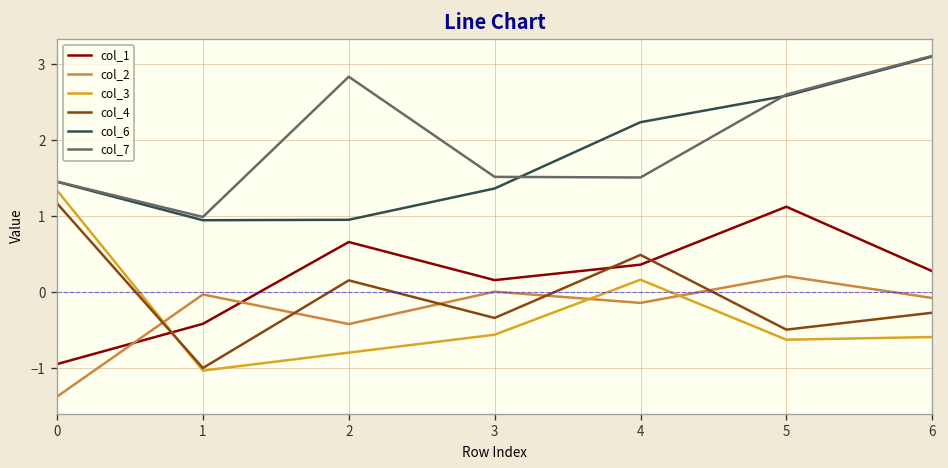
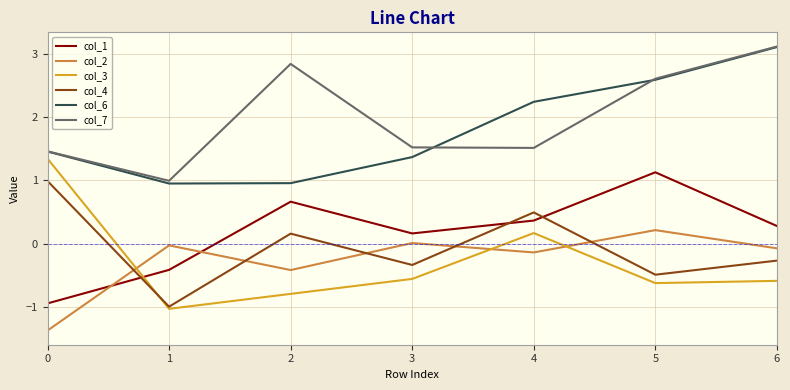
col_4, 0: 1.2 -> 1.0
